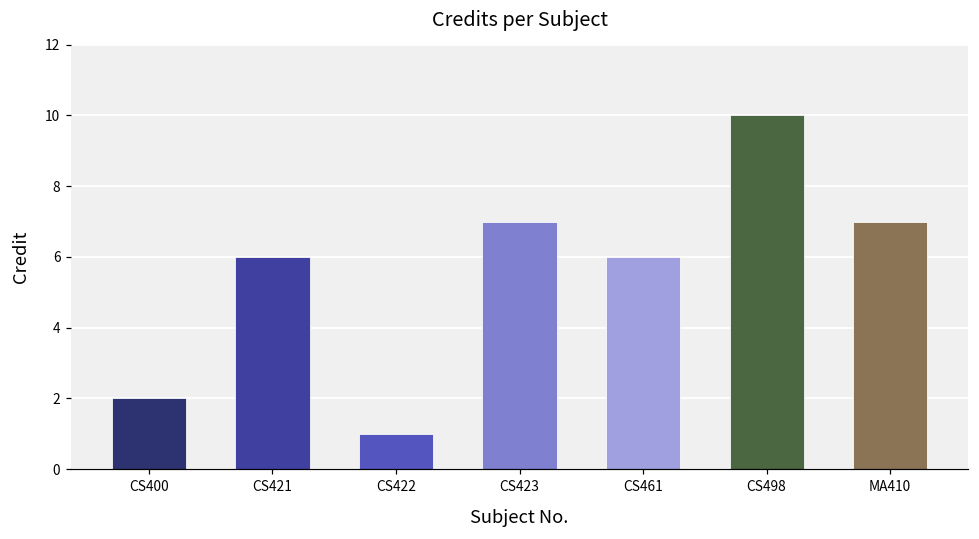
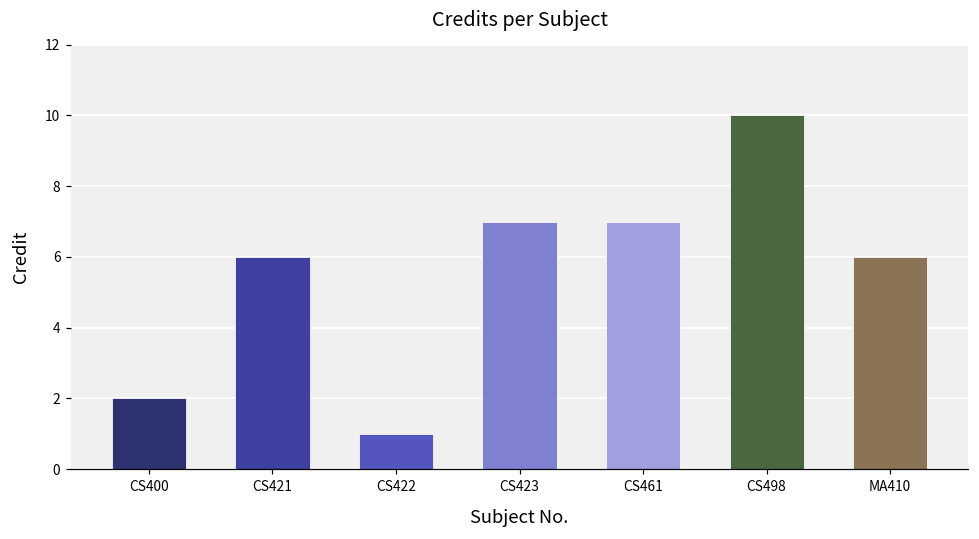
CS461: 6 -> 7
MA410: 7 -> 6
